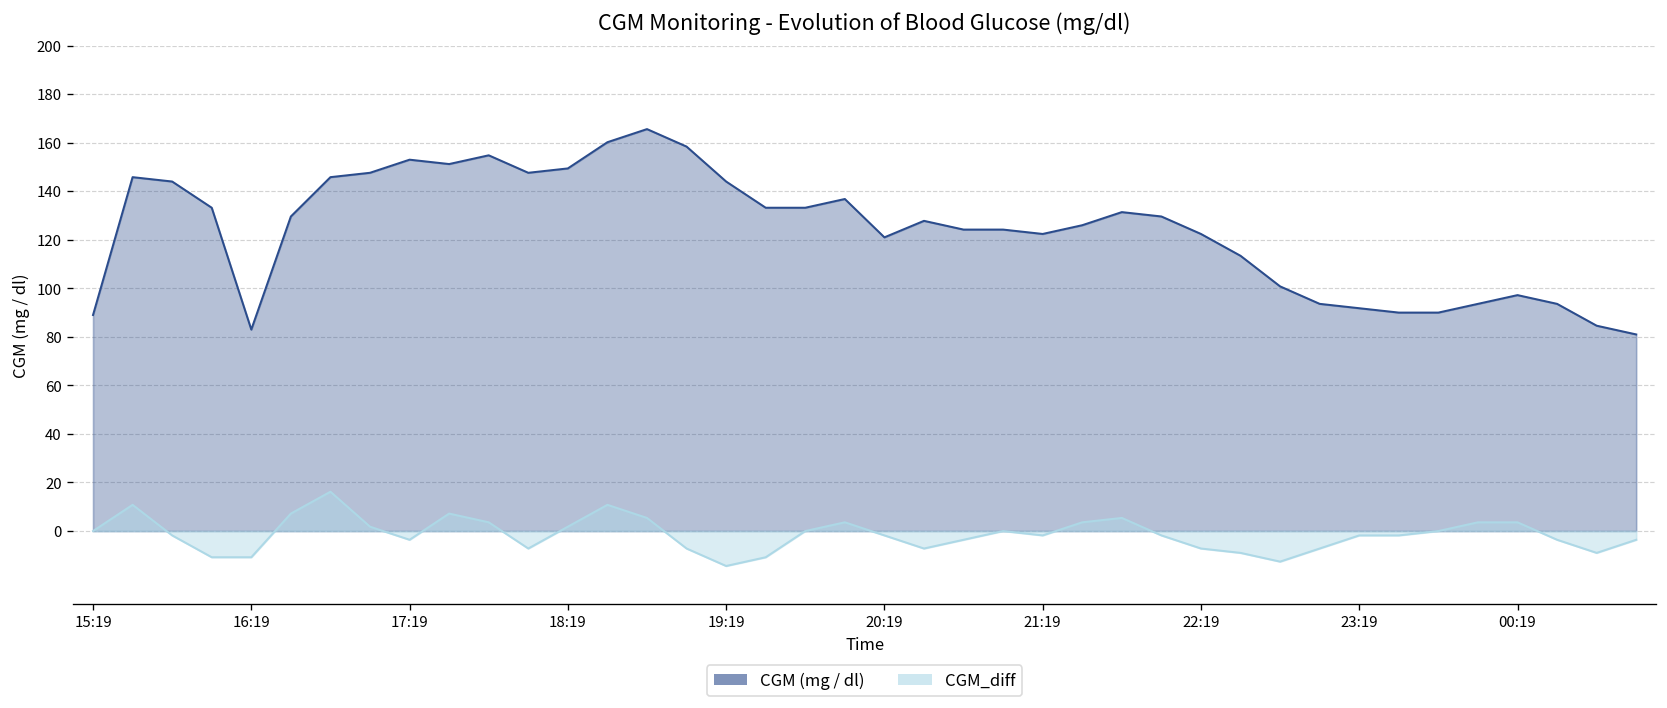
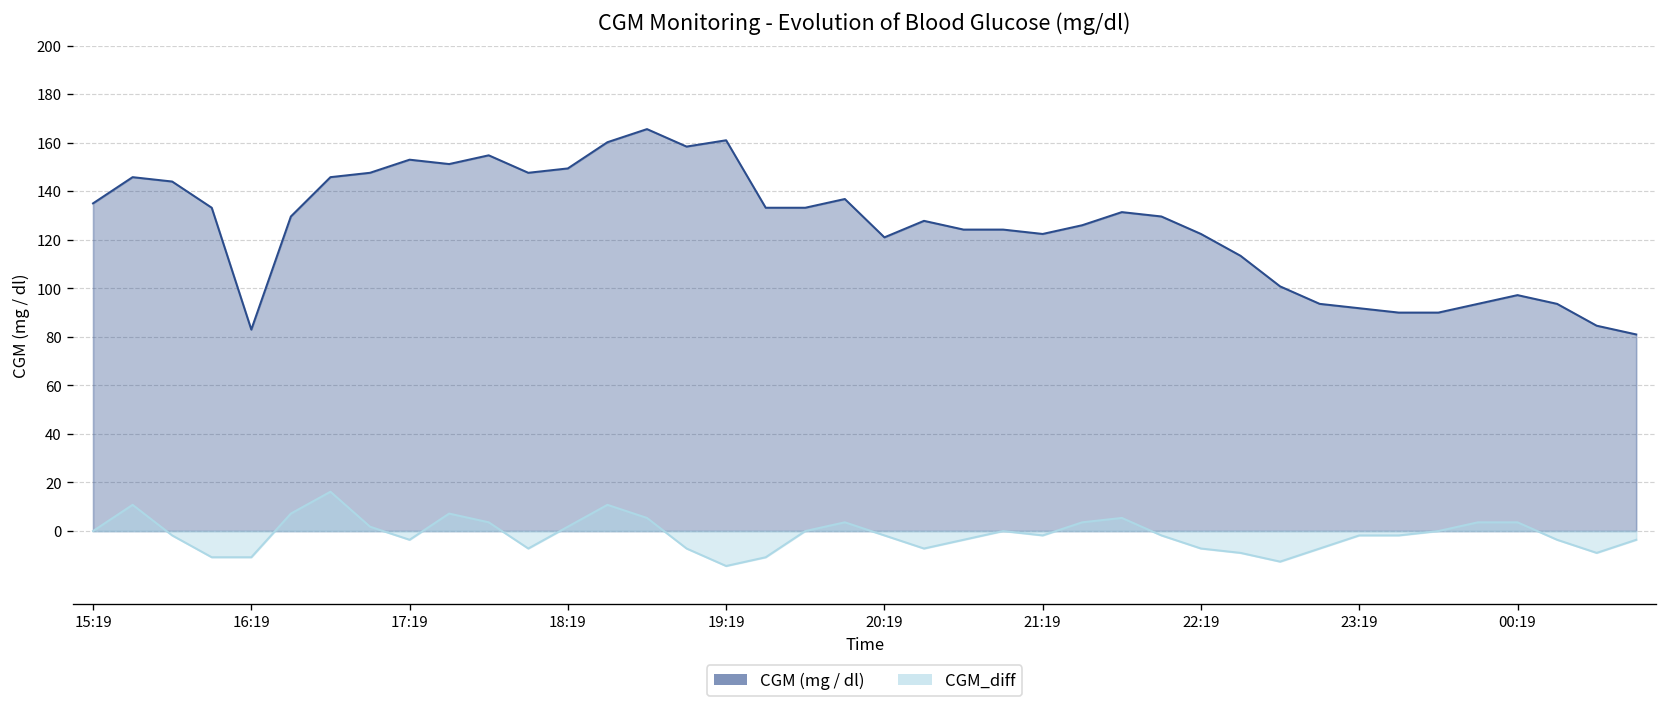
CGM (mg / dl), 15:19: 89 -> 135
CGM (mg / dl), 19:19: 144 -> 161
